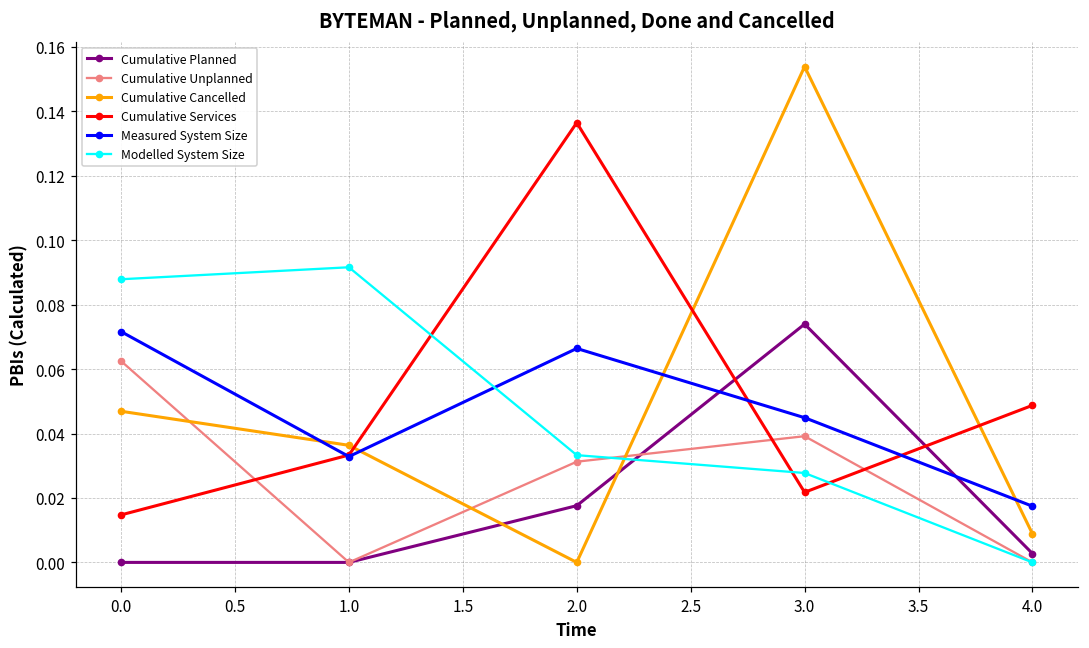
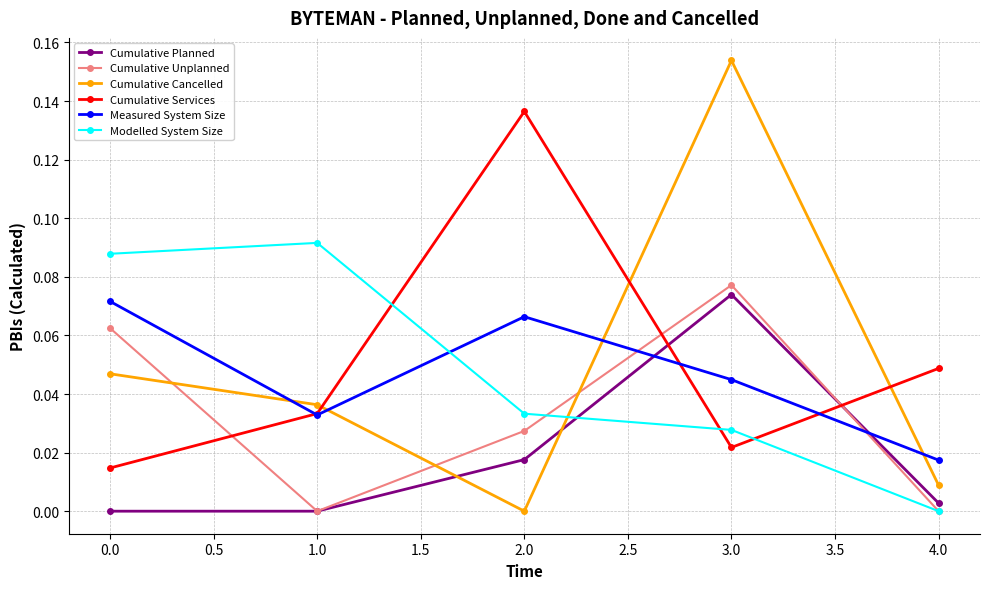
Cumulative Unplanned, 2.0: 0.031 -> 0.027
Cumulative Unplanned, 3.0: 0.039 -> 0.077
